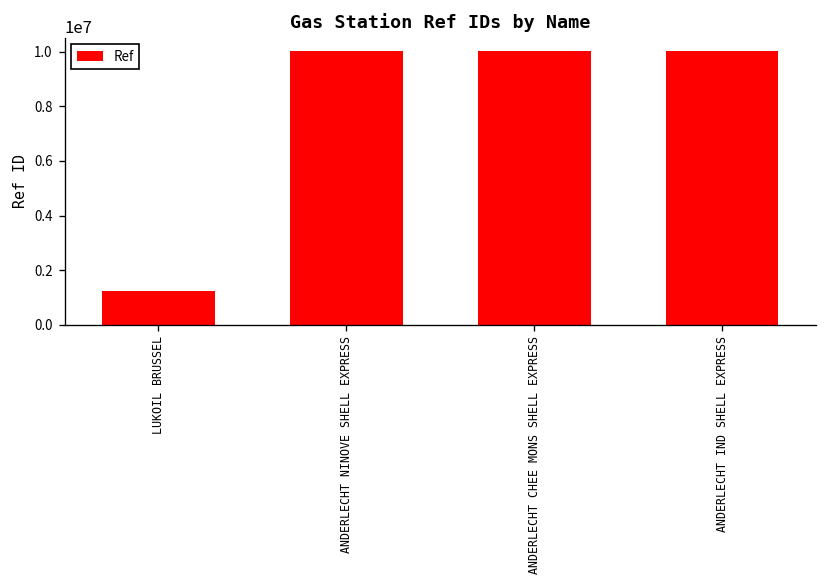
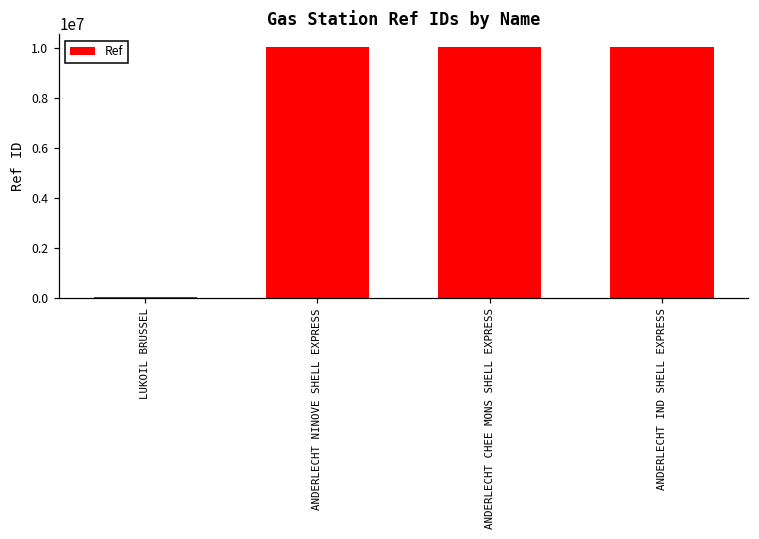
LUKOIL BRUSSEL: 1200000 -> 0
